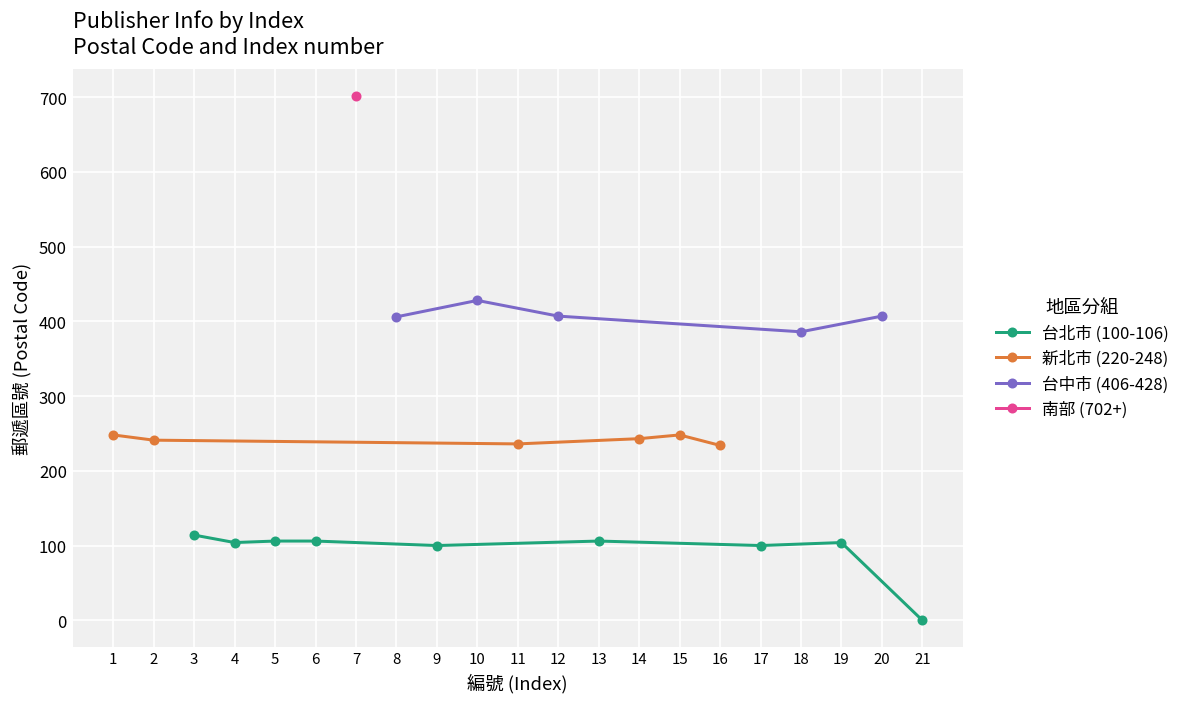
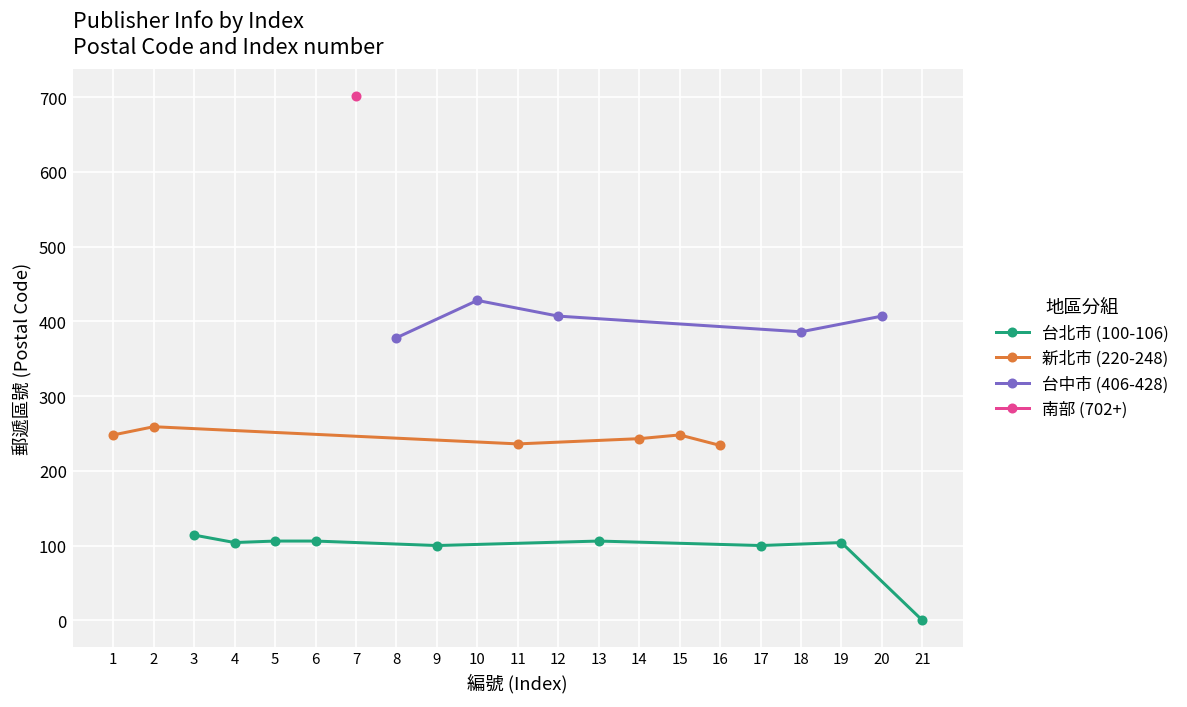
新北市 (220-248), 2: 240 -> 260
台中市 (406-428), 8: 410 -> 380
